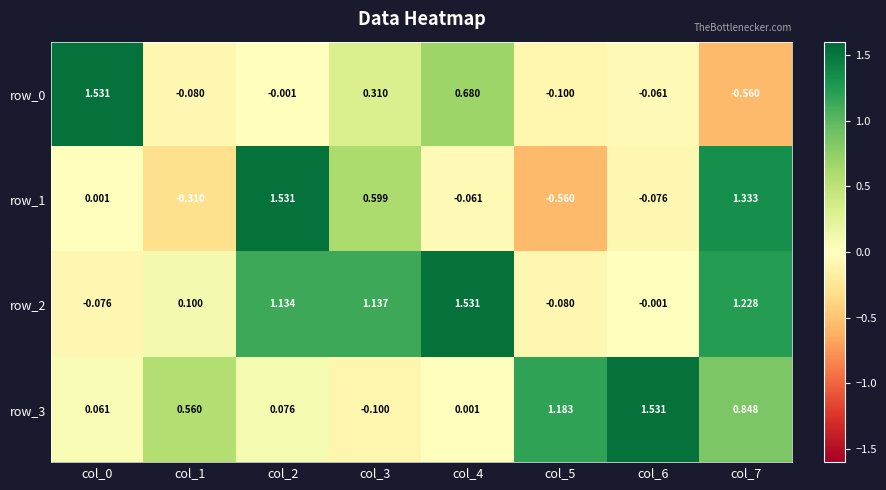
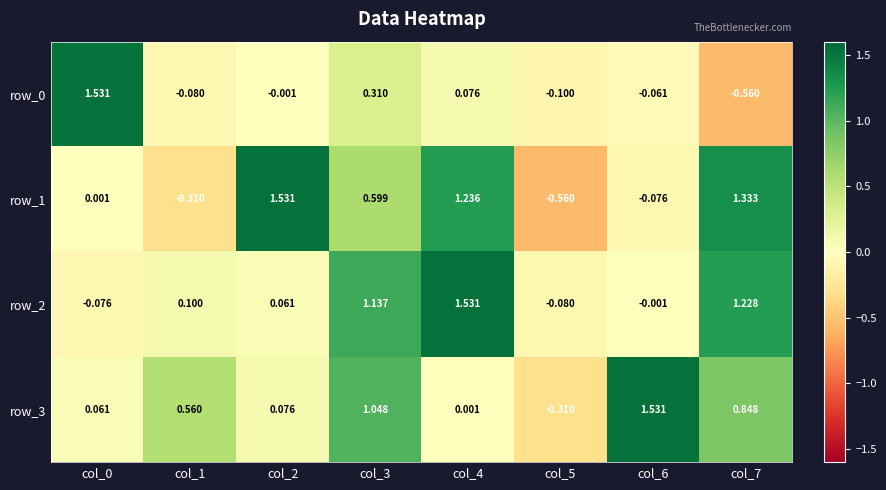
row_0, col_4: 0.680 -> 0.076
row_1, col_4: -0.061 -> 1.236
row_2, col_2: 1.134 -> 0.061
row_3, col_3: -0.100 -> 1.048
row_3, col_5: 1.183 -> -0.310
